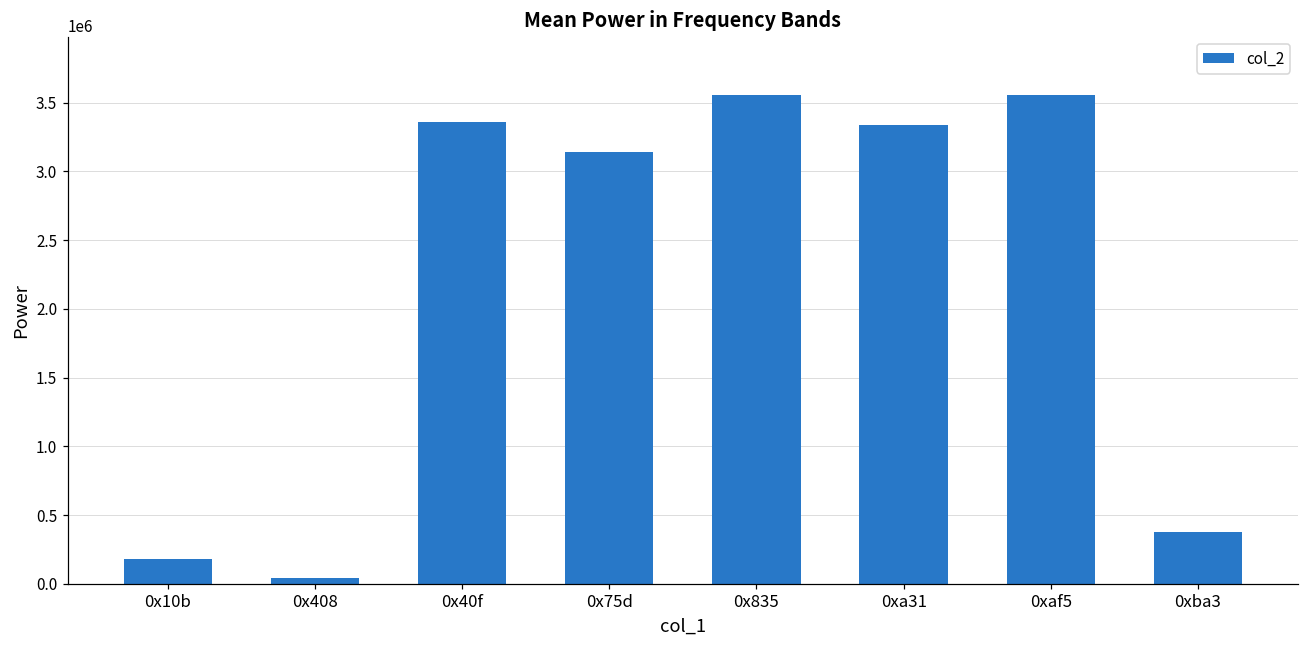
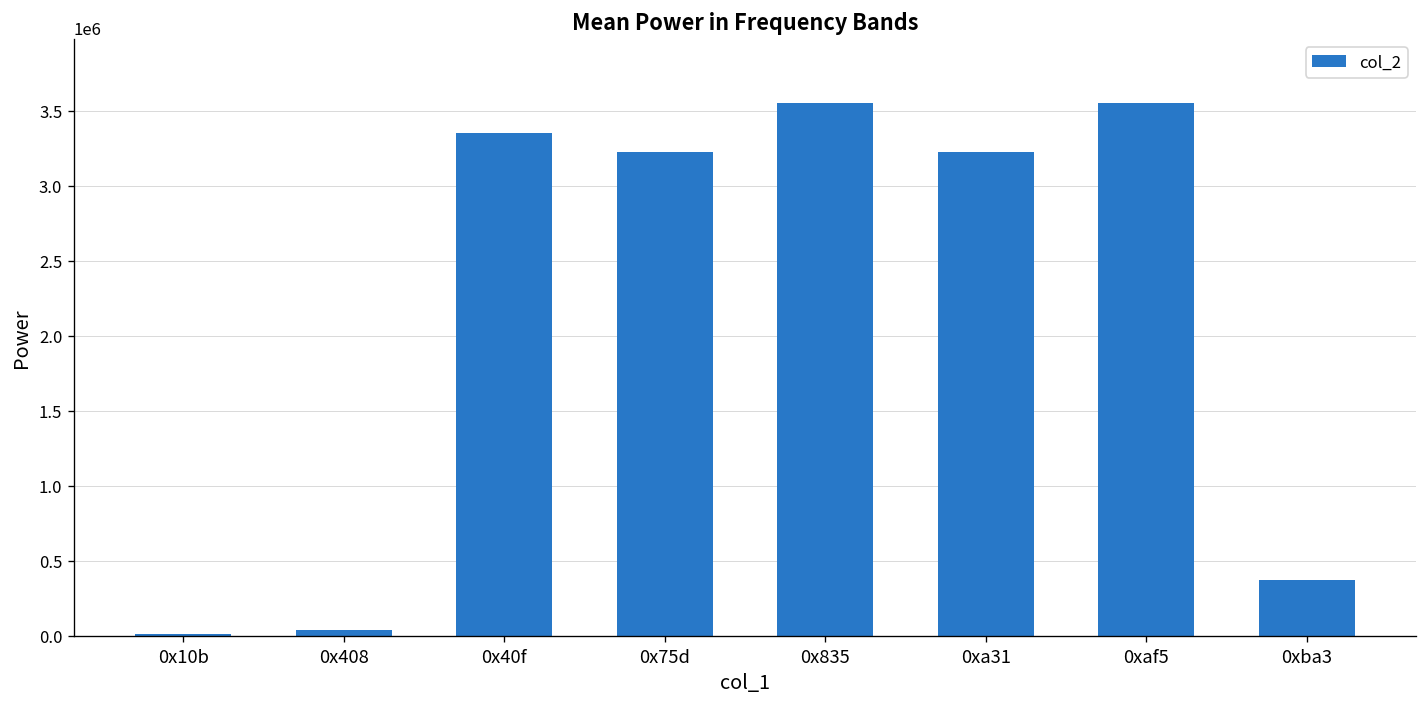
0x10b: 180000 -> 10000
0x75d: 3140000 -> 3220000
0xa31: 3340000 -> 3220000
